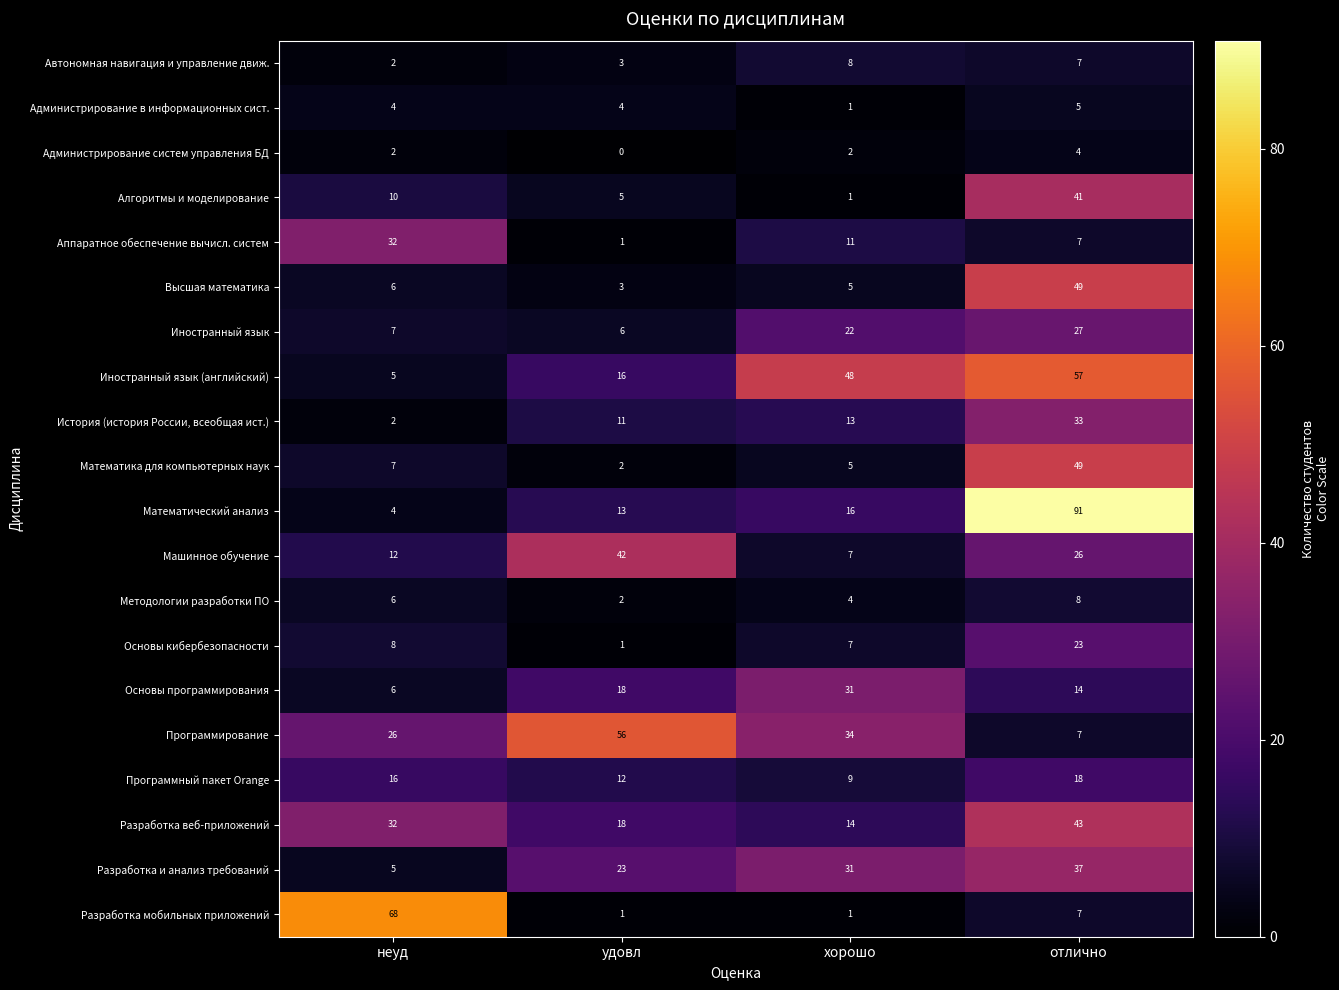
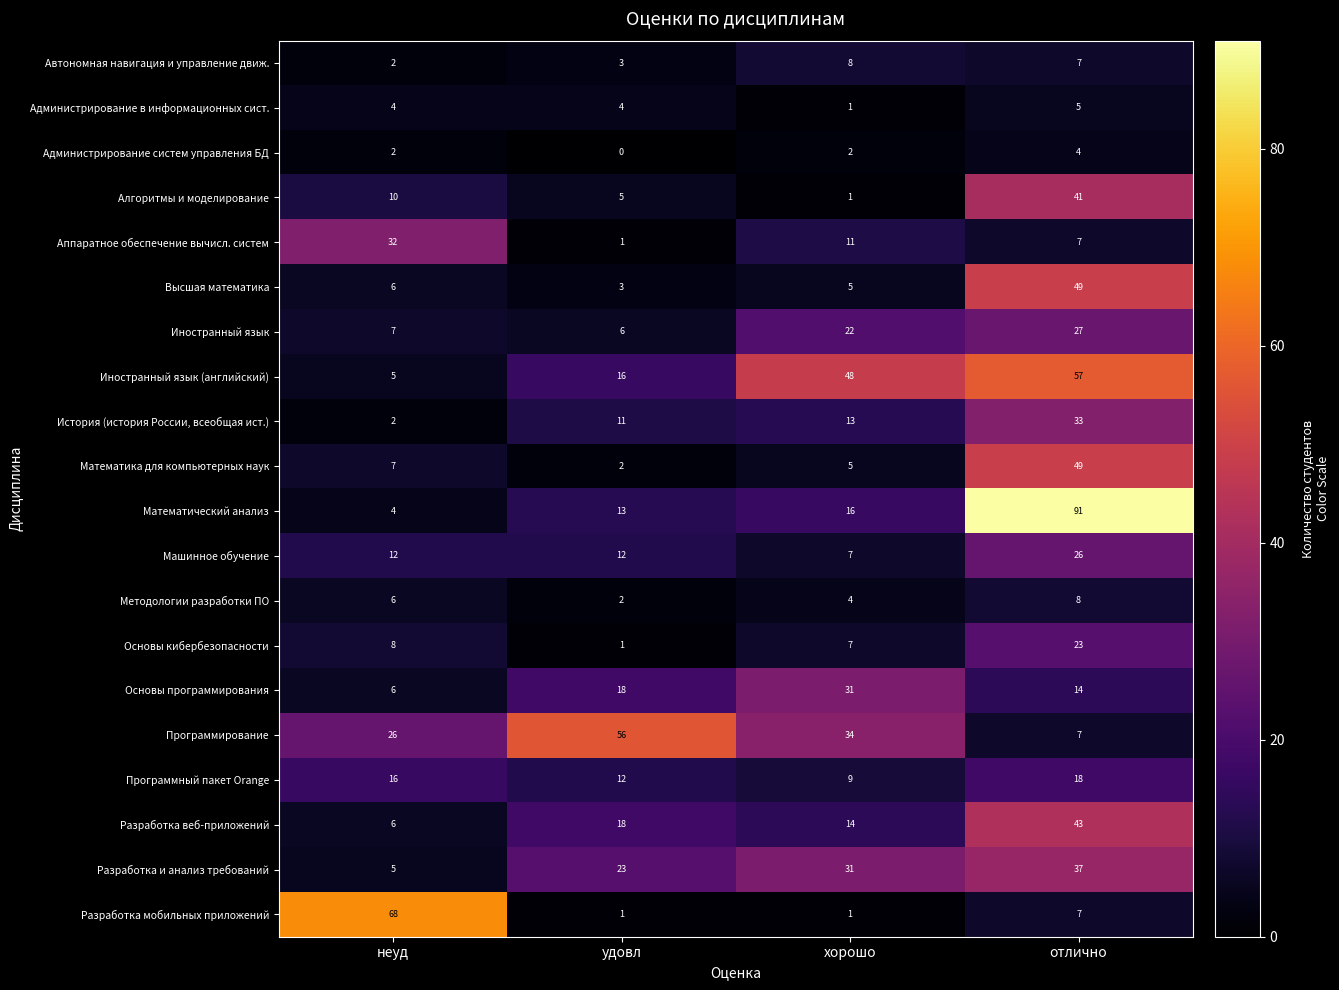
Машинное обучение, удовл: 42 -> 12
Разработка веб-приложений, неуд: 32 -> 6
